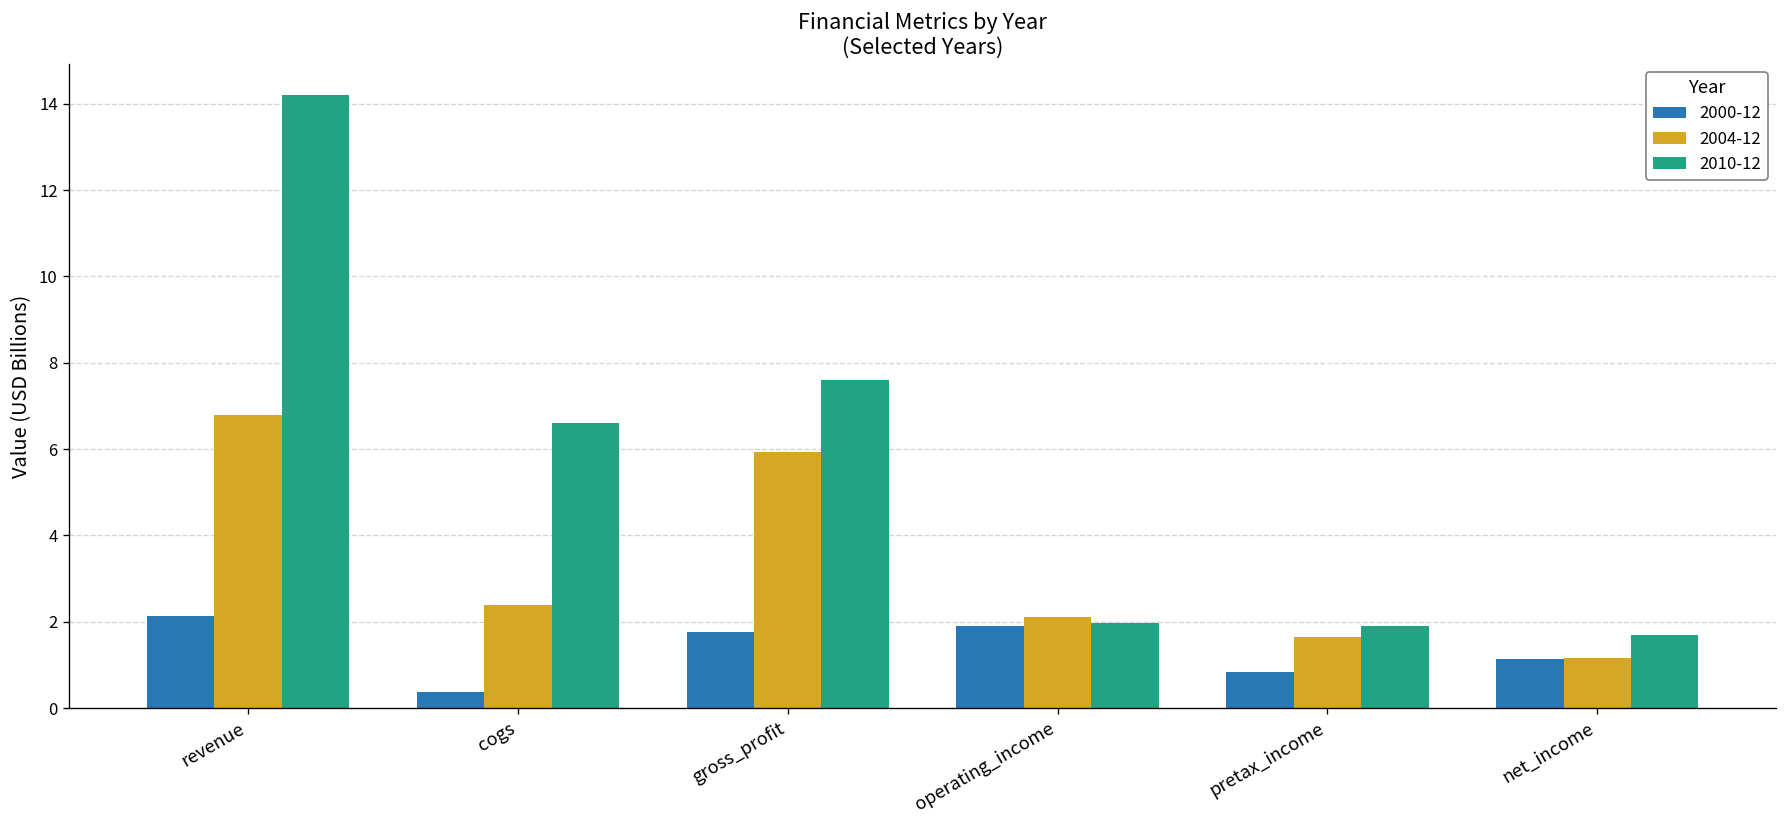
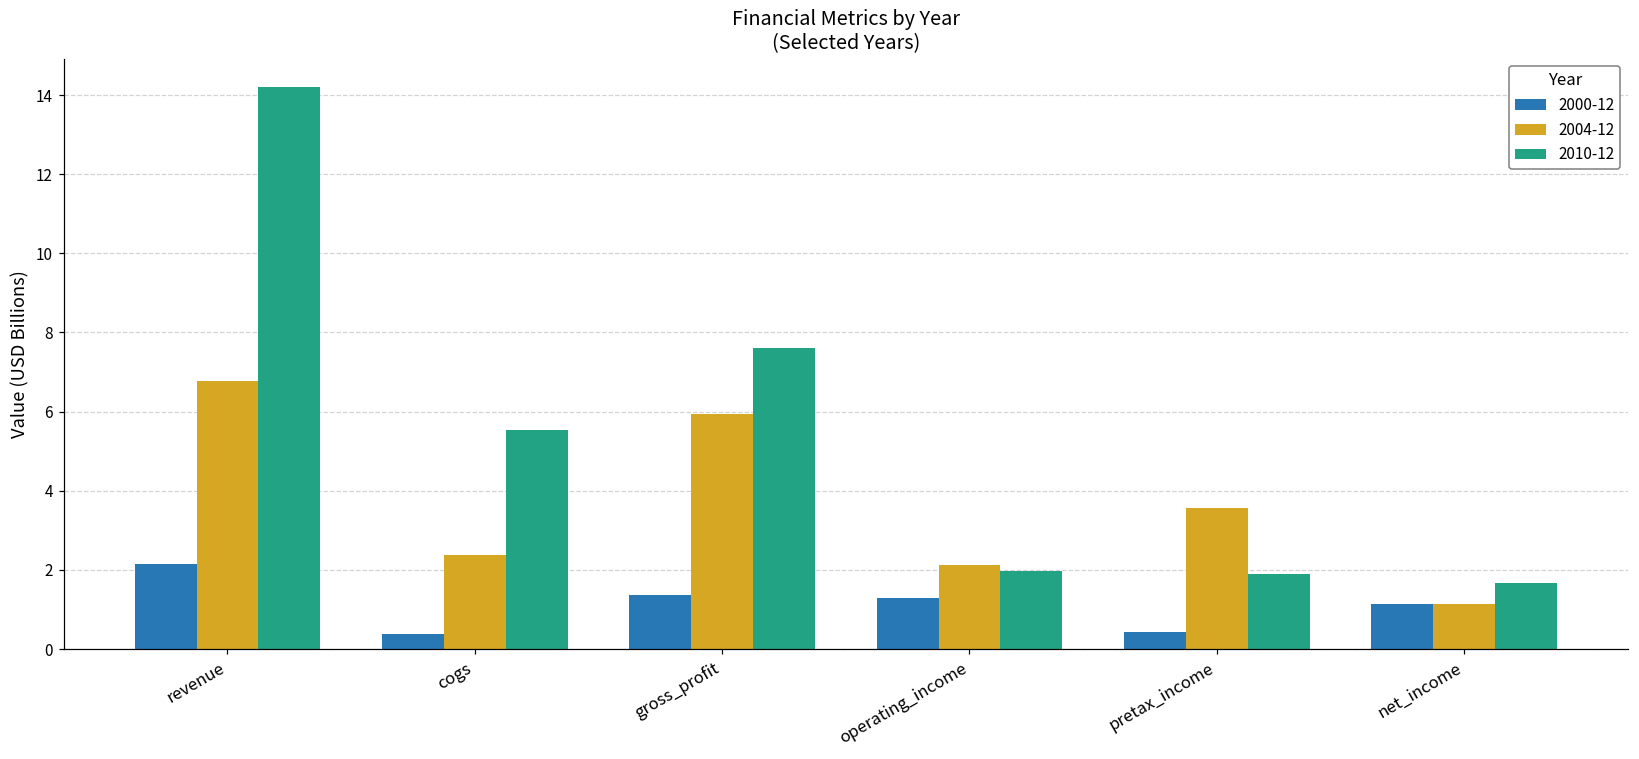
2010-12, cogs: 6.6 -> 5.5
2000-12, gross_profit: 1.8 -> 1.4
2000-12, operating_income: 1.9 -> 1.3
2000-12, pretax_income: 0.8 -> 0.4
2004-12, pretax_income: 1.6 -> 3.6
